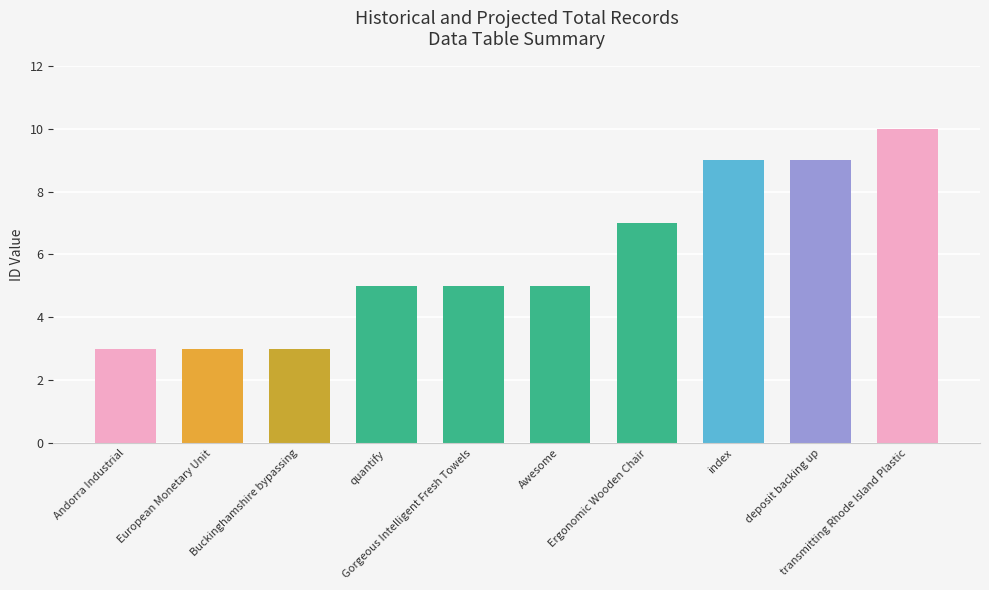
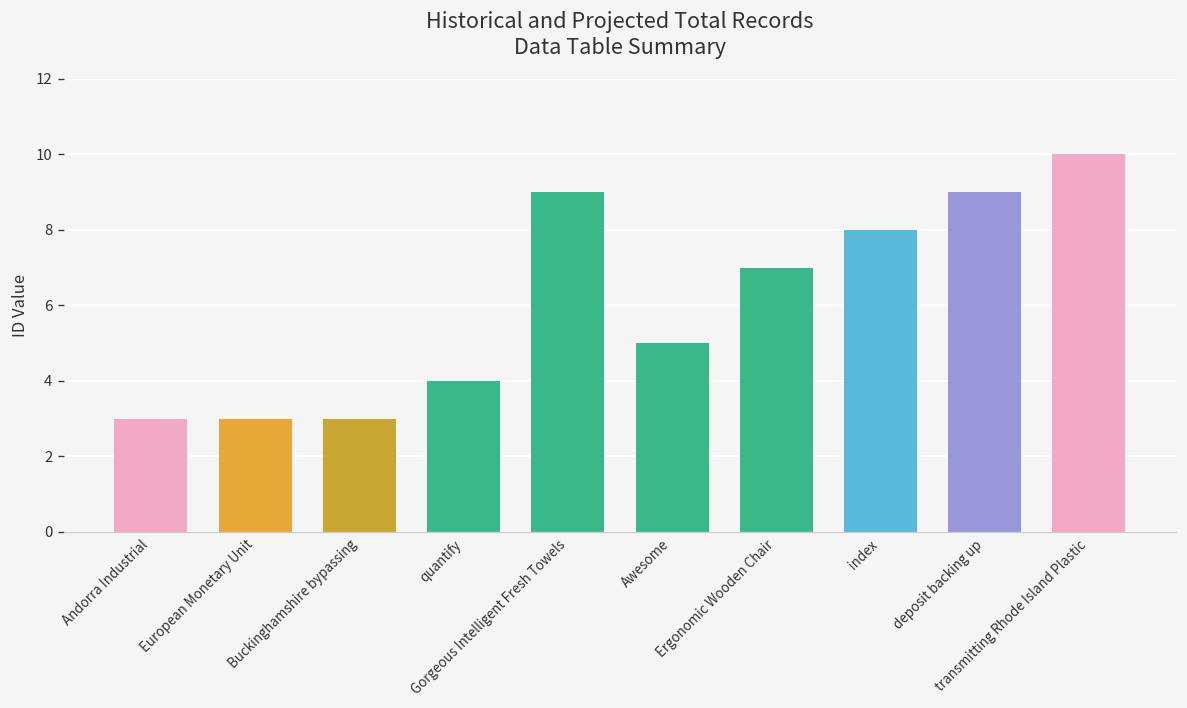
quantify: 5 -> 4
Gorgeous Intelligent Fresh Towels: 5 -> 9
index: 9 -> 8
